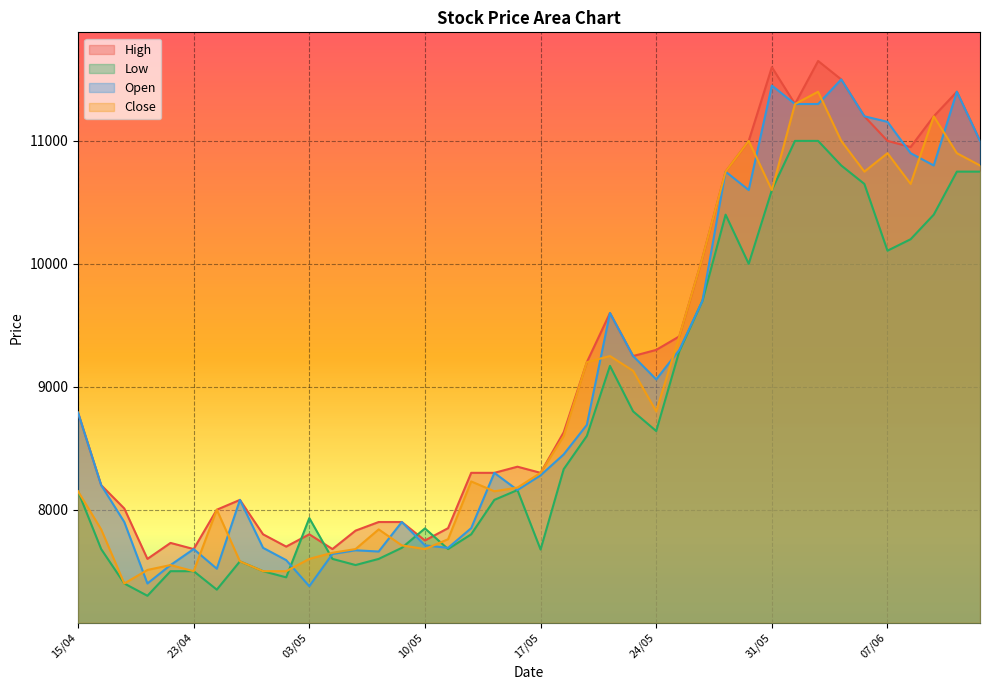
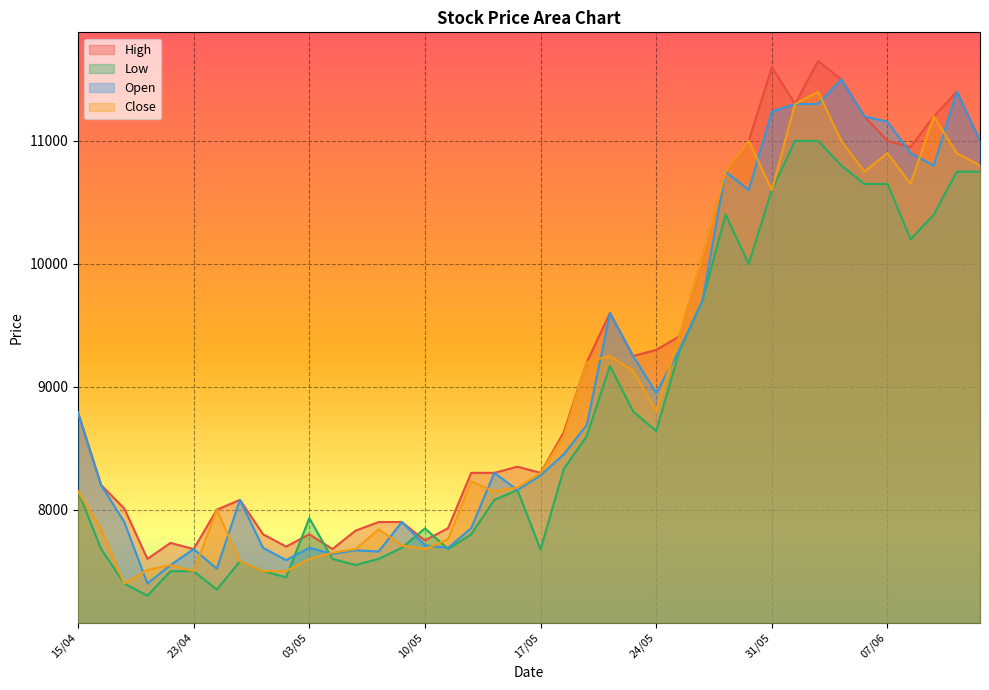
Open, 03/05: 7380 -> 7690
Open, 24/05: 9060 -> 8950
Open, 31/05: 11450 -> 11240
Low, 07/06: 10110 -> 10650
